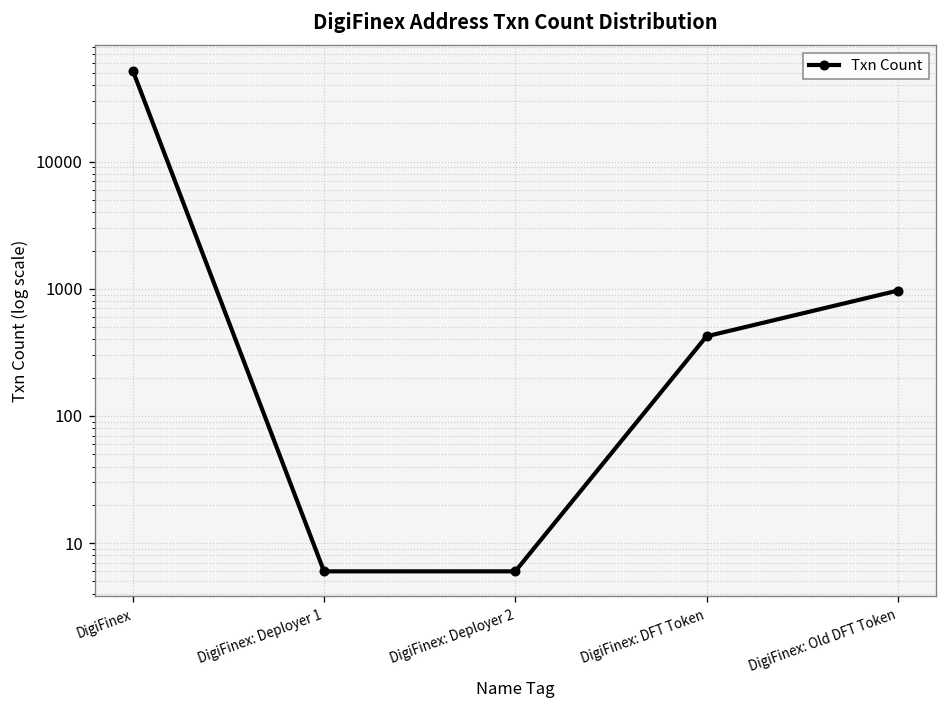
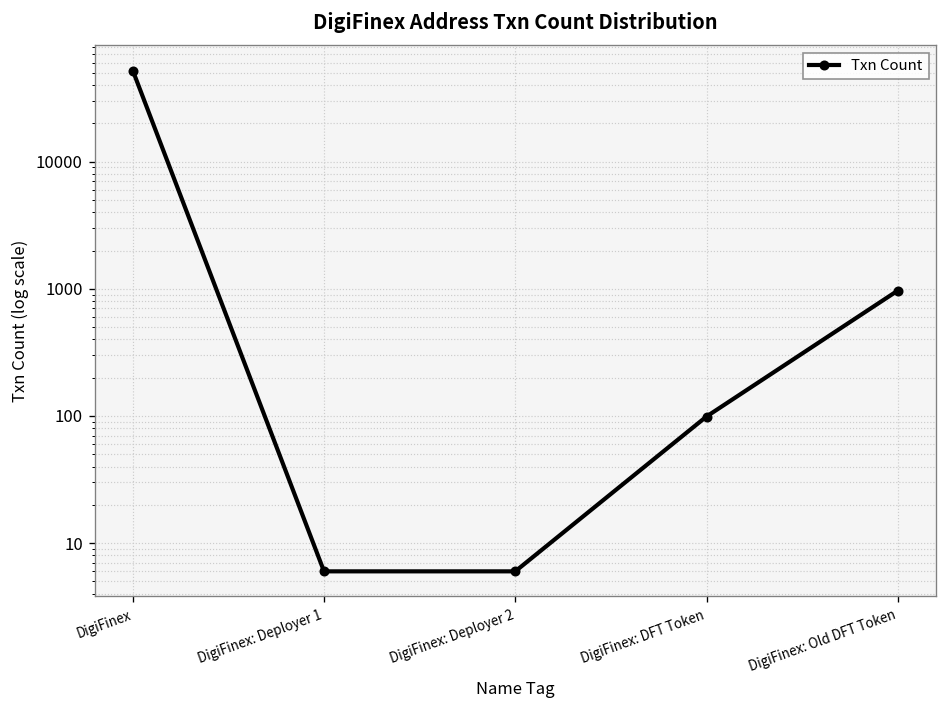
DigiFinex: DFT Token: 420 -> 100
